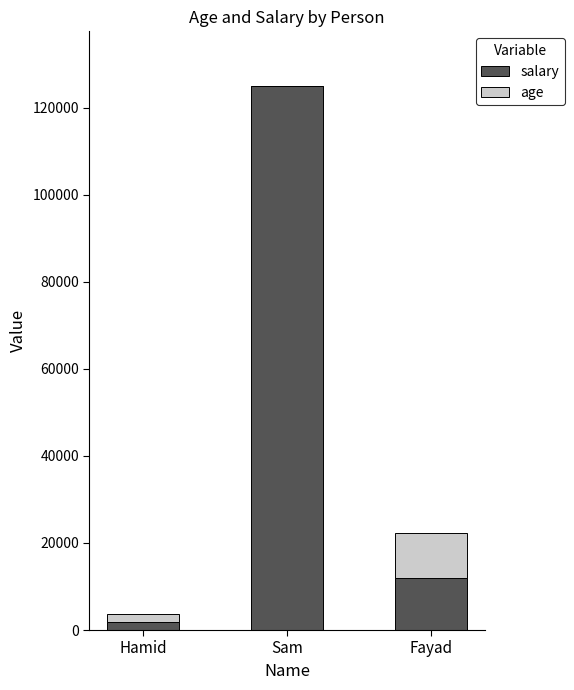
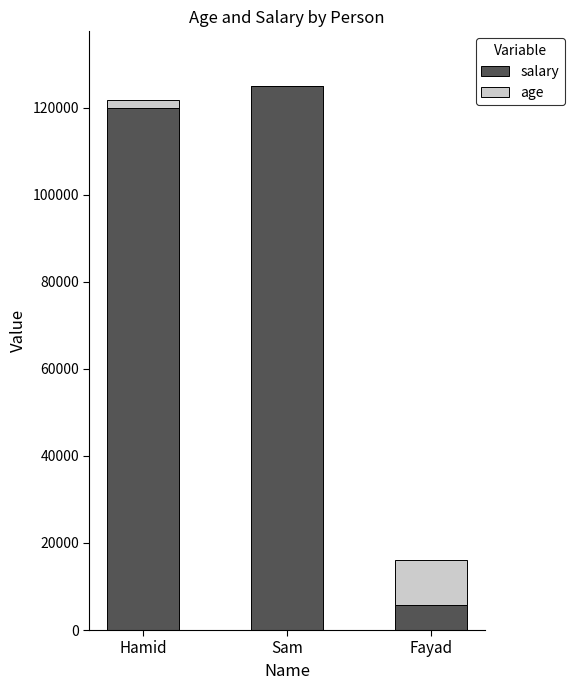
salary, Hamid: 2000 -> 120000
salary, Fayad: 12000 -> 6000
